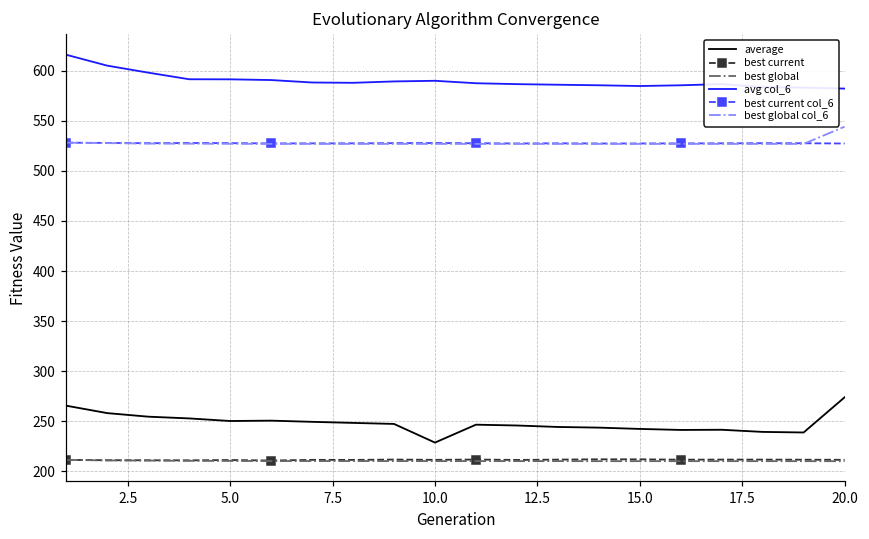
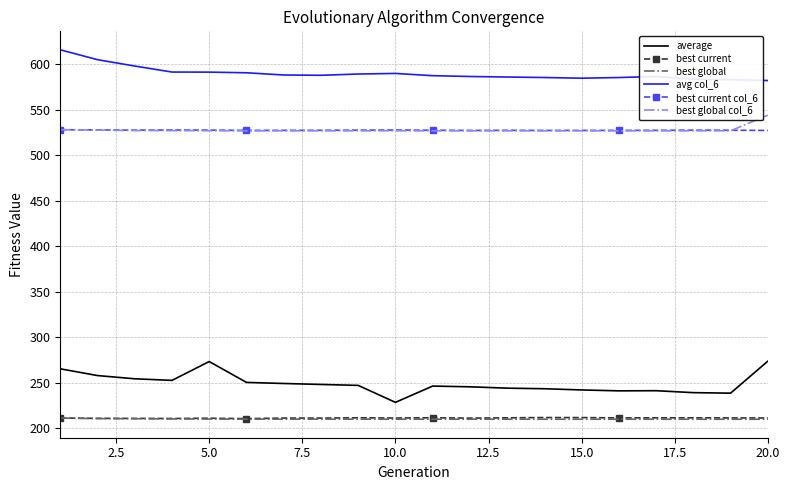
average, 5.0: 250 -> 270
